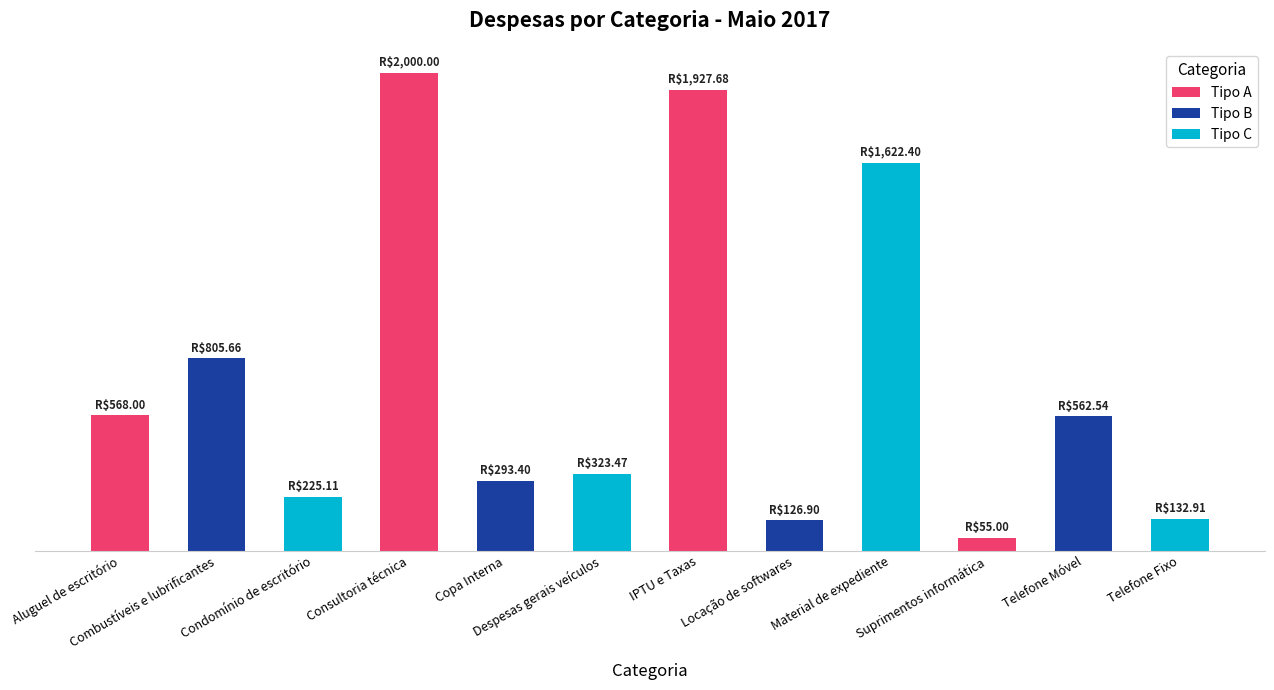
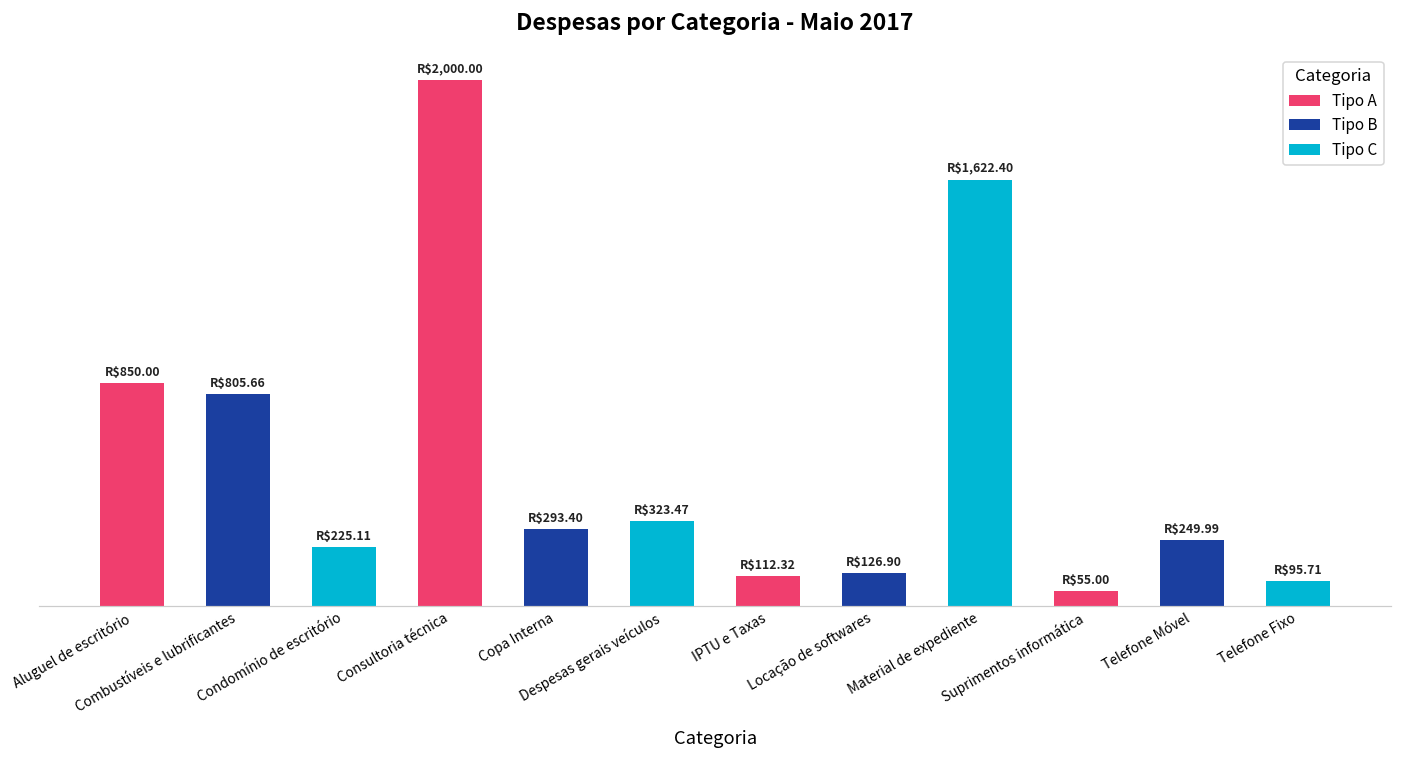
Aluguel de escritório: $568.00 -> $850.00
IPTU e Taxas: $1,927.68 -> $112.32
Telefone Móvel: $562.54 -> $249.99
Telefone Fixo: $132.91 -> $95.71
